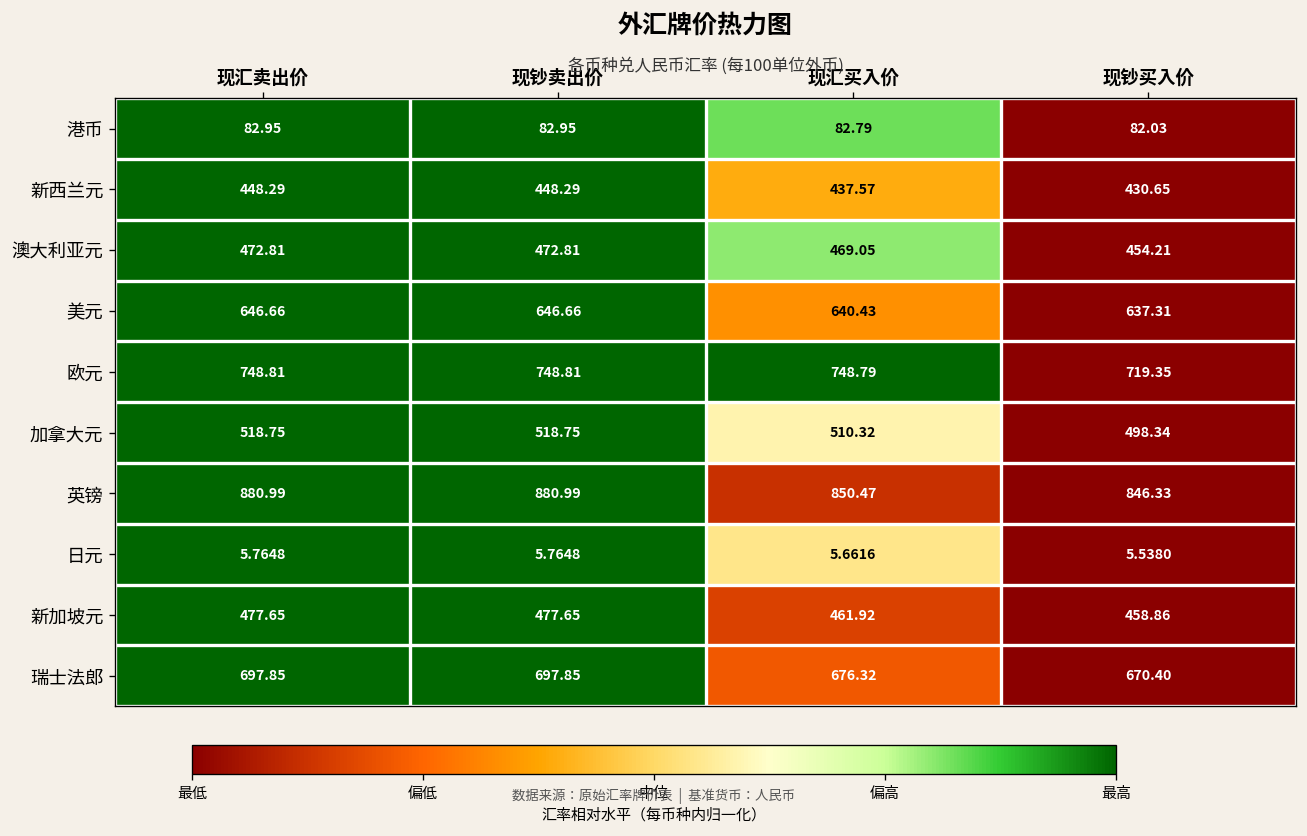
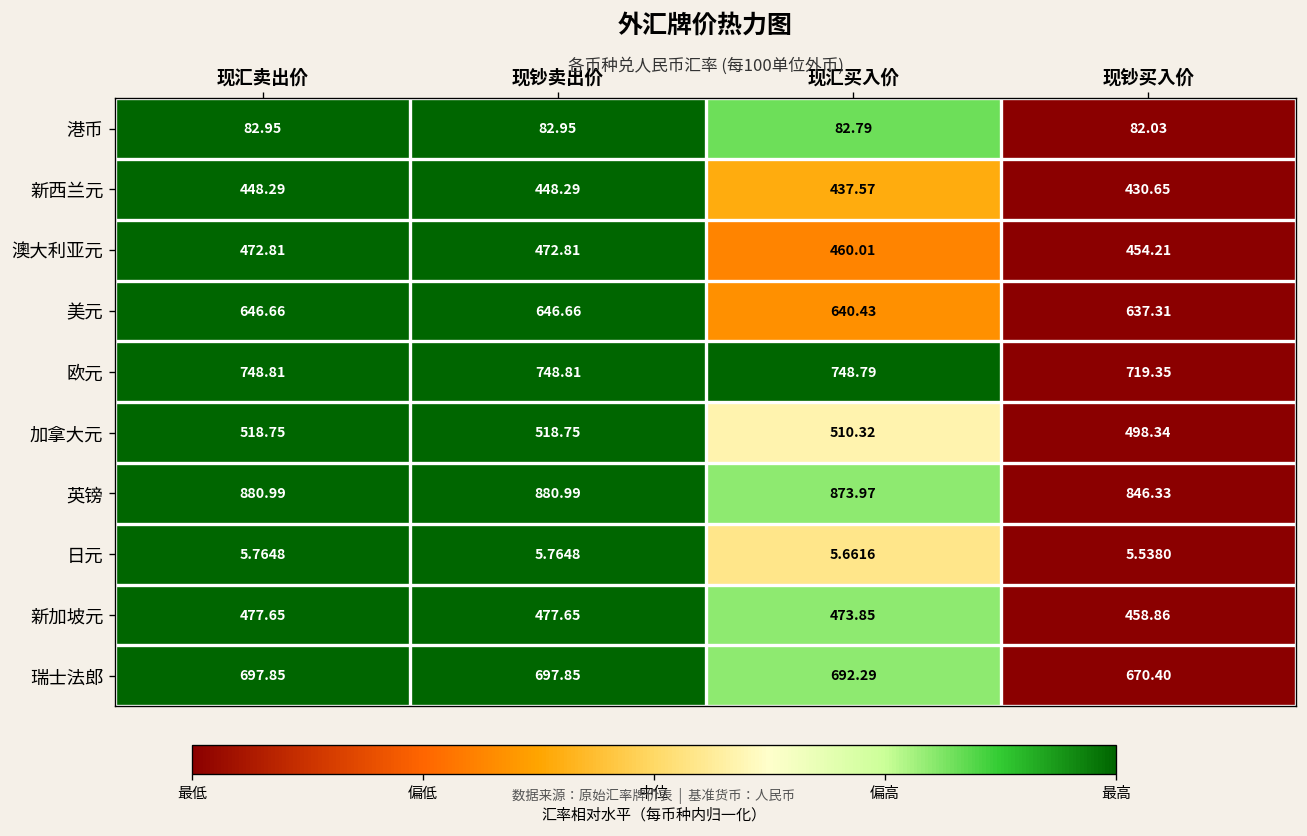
澳大利亚元, 现汇买入价: 469.05 -> 460.01
英镑, 现汇买入价: 850.47 -> 873.97
新加坡元, 现汇买入价: 461.92 -> 473.85
瑞士法郎, 现汇买入价: 676.32 -> 692.29
